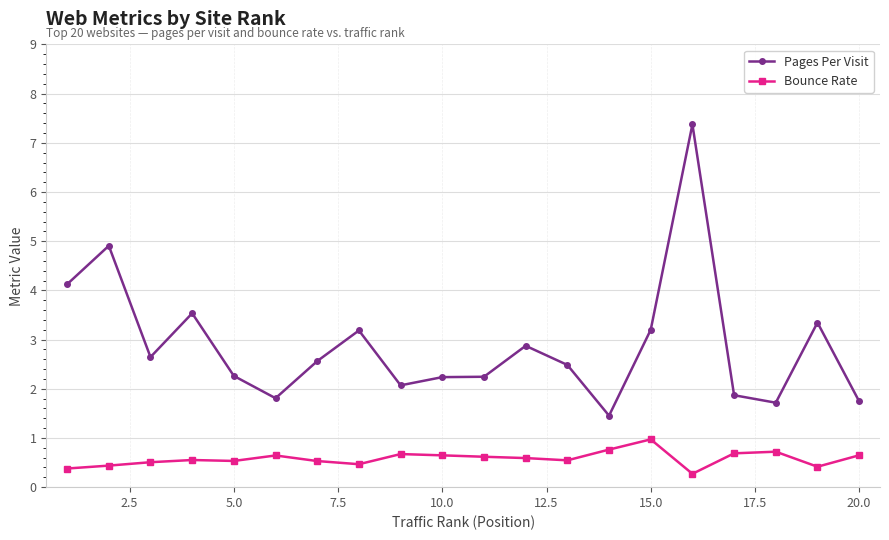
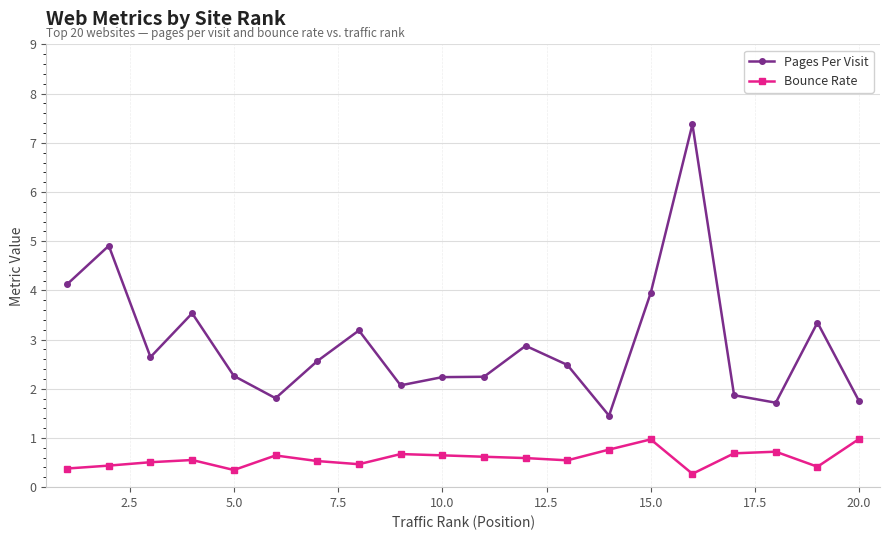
Bounce Rate, 5.0: 0.5 -> 0.3
Pages Per Visit, 15.0: 3.2 -> 3.9
Bounce Rate, 20.0: 0.6 -> 1.0
